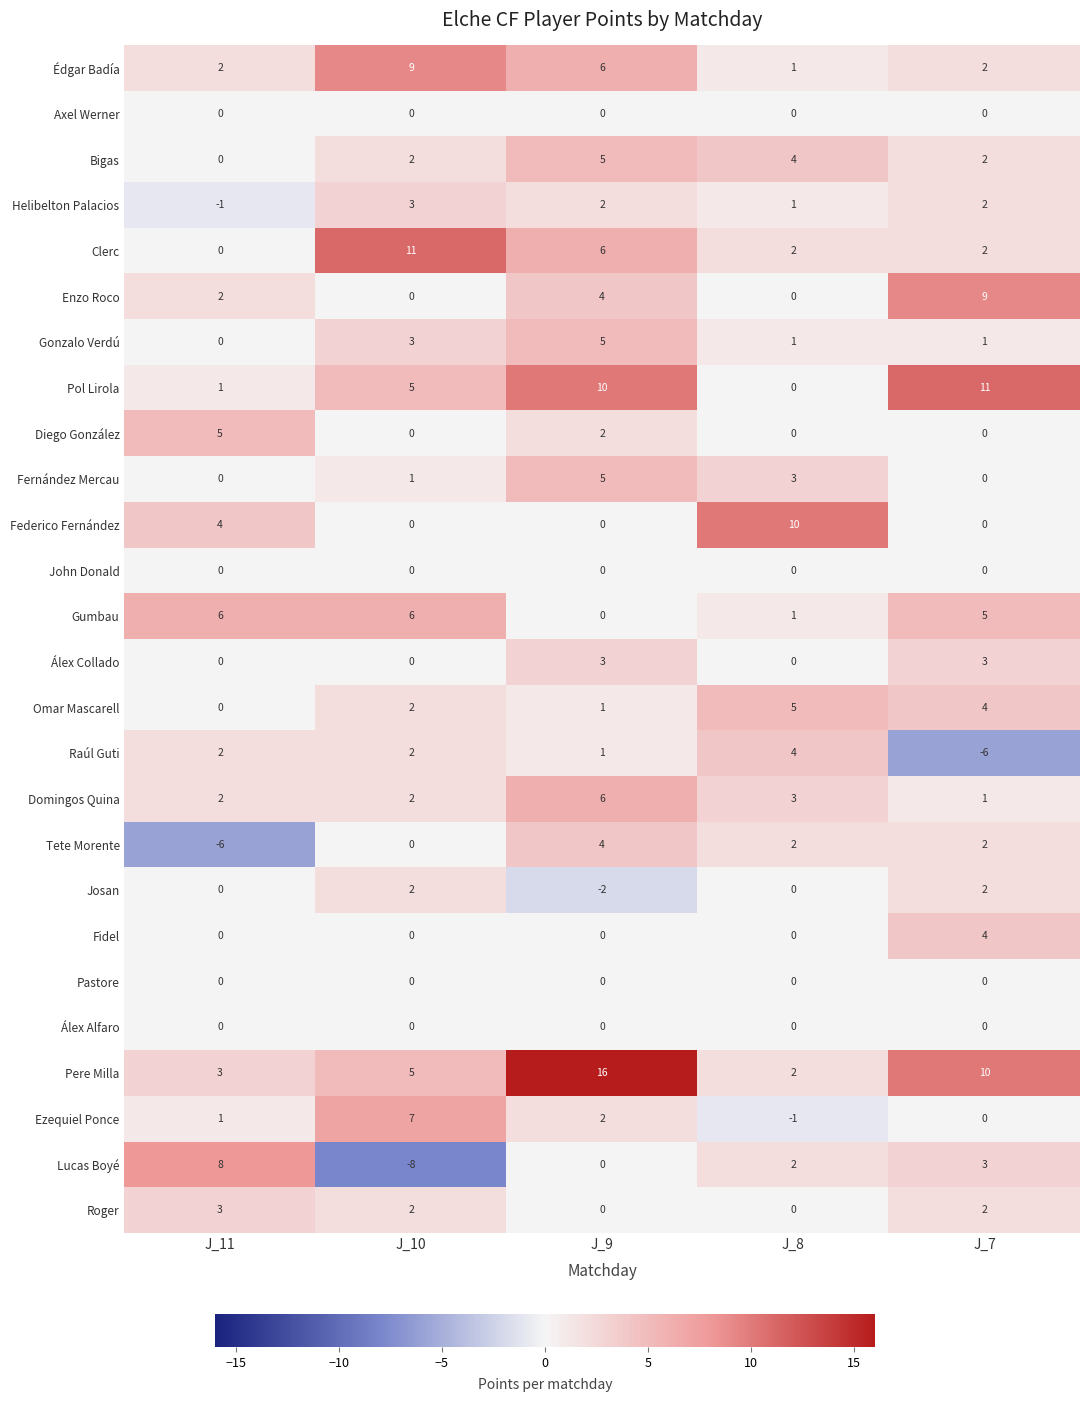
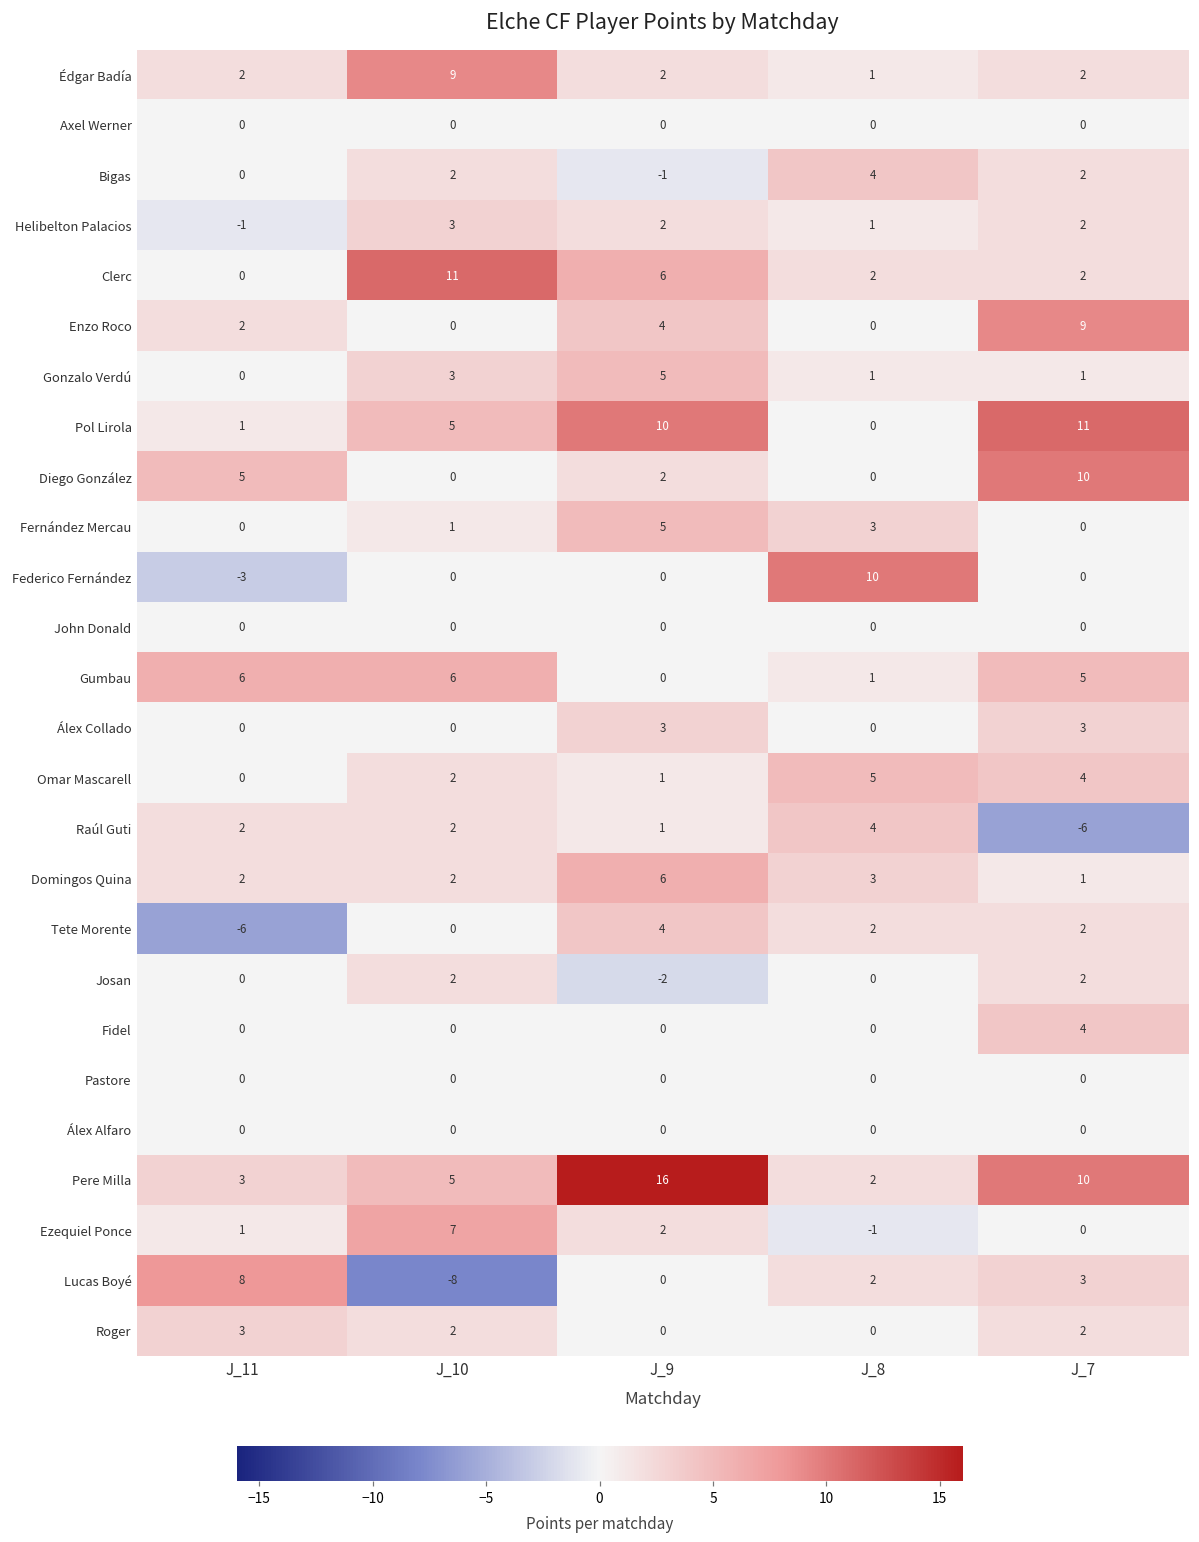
Édgar Badía, J_9: 6 -> 2
Bigas, J_9: 5 -> -1
Diego González, J_7: 0 -> 10
Federico Fernández, J_11: 4 -> -3
